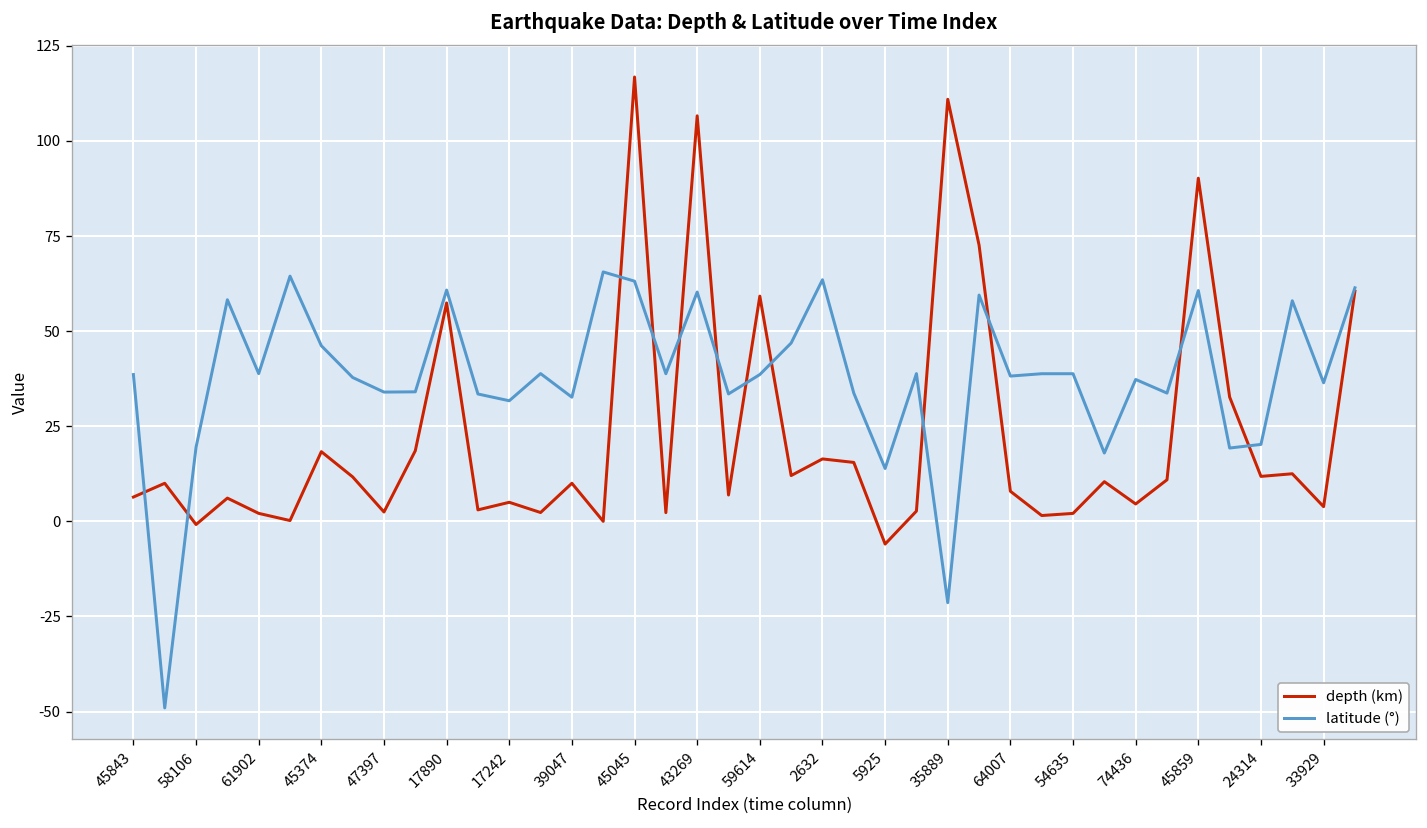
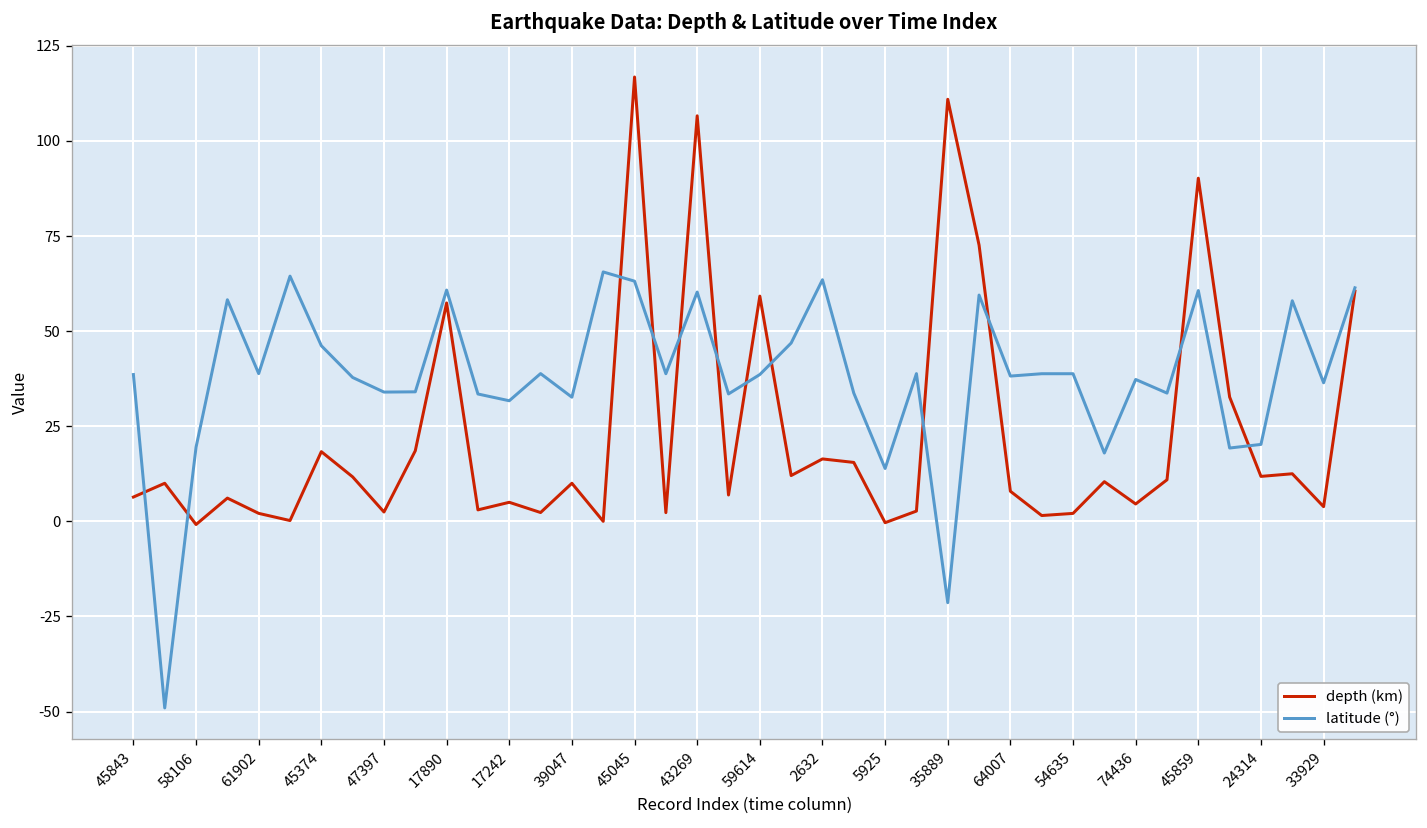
depth (km), 5925: -6 -> 0
